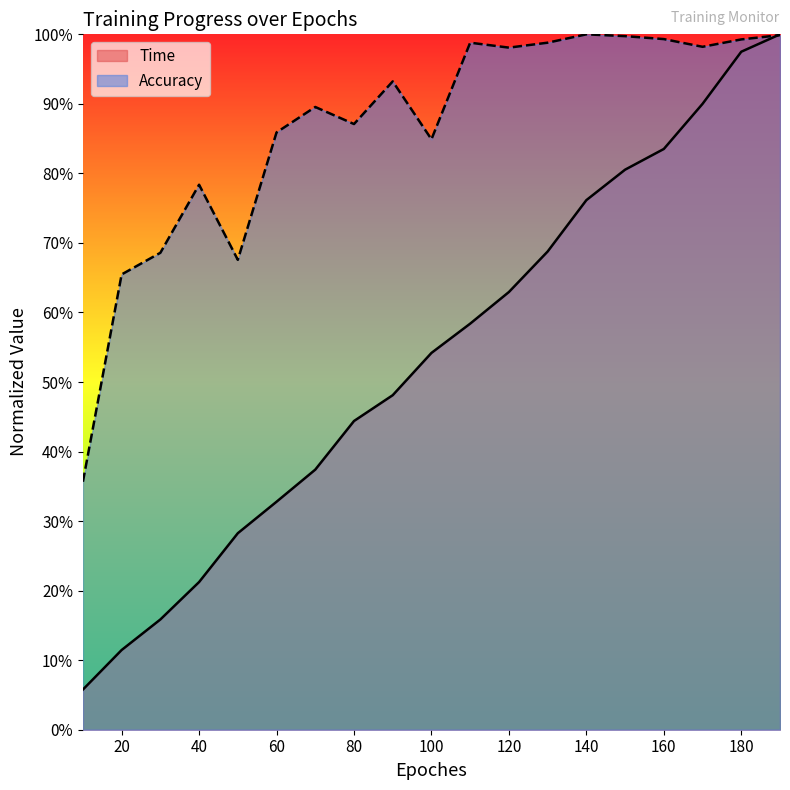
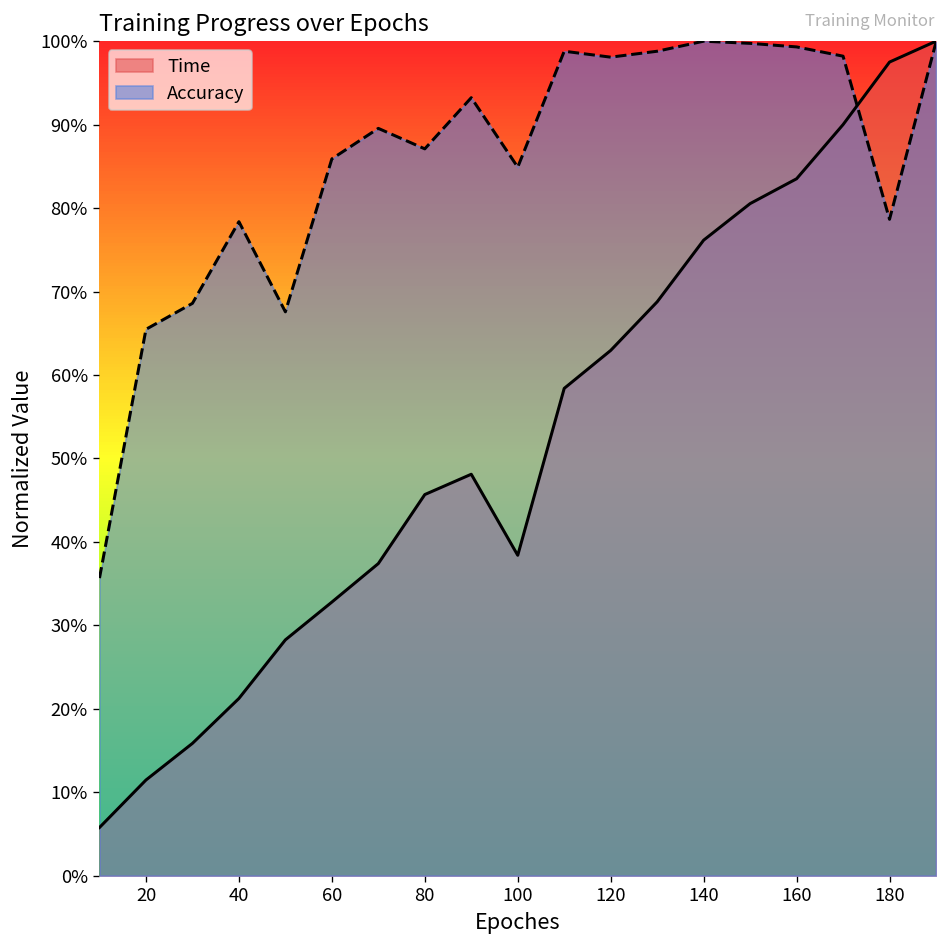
Time, 80: 44% -> 46%
Time, 100: 54% -> 38%
Accuracy, 180: 99% -> 79%
